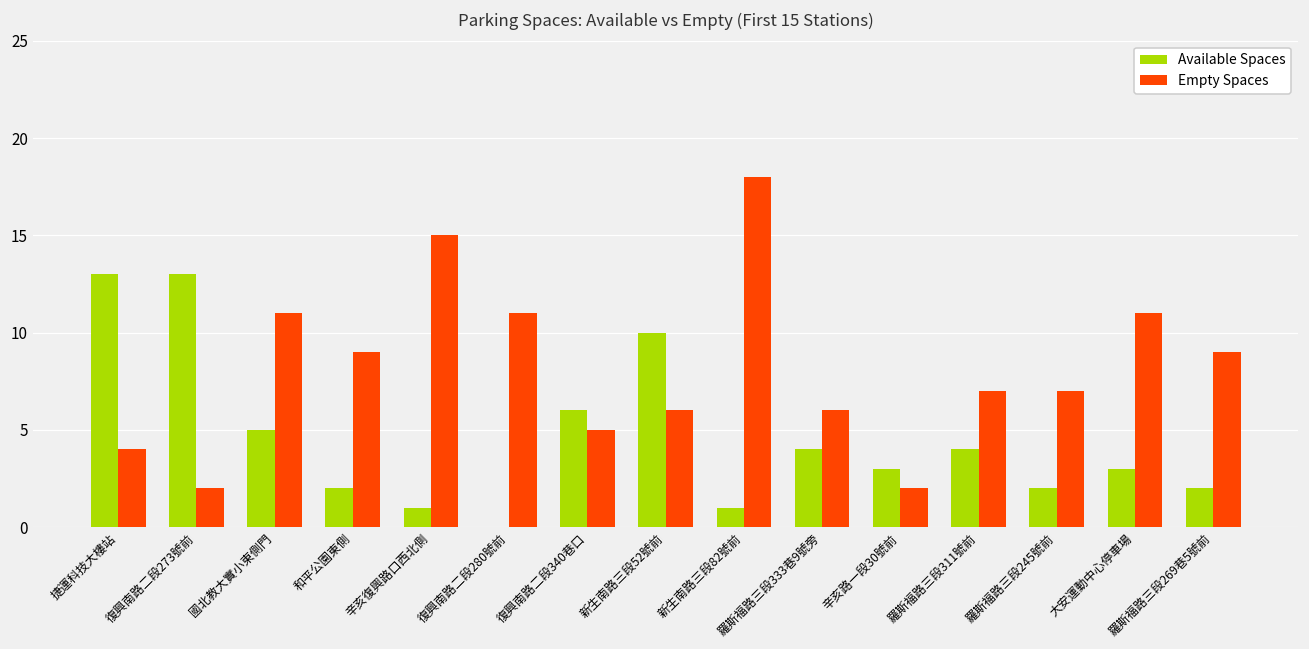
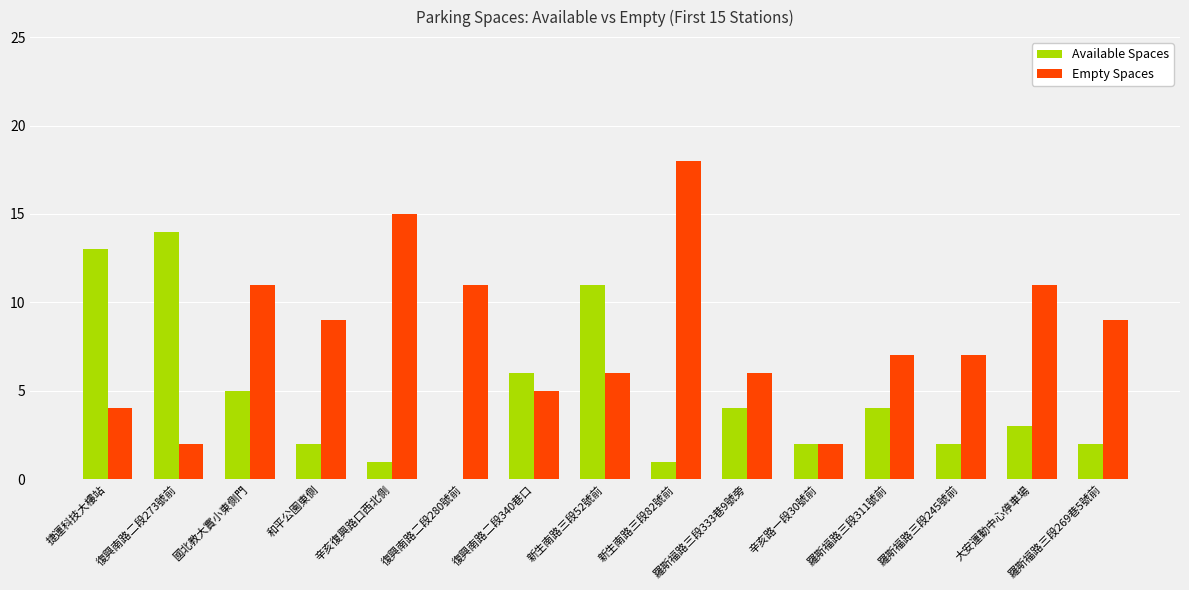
Available Spaces, 復興南路二段273號前: 13 -> 14
Available Spaces, 新生南路三段52號前: 10 -> 11
Available Spaces, 辛亥路一段30號前: 3 -> 2
